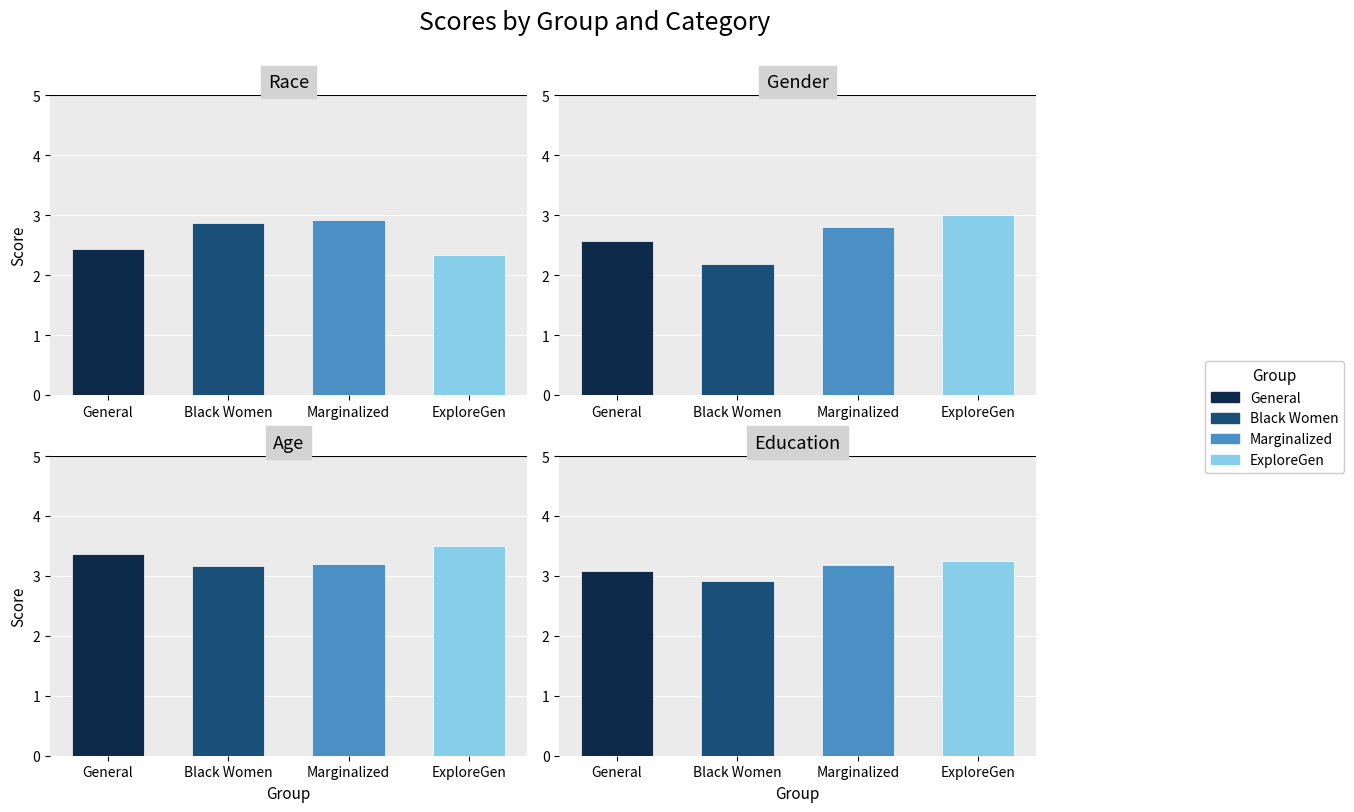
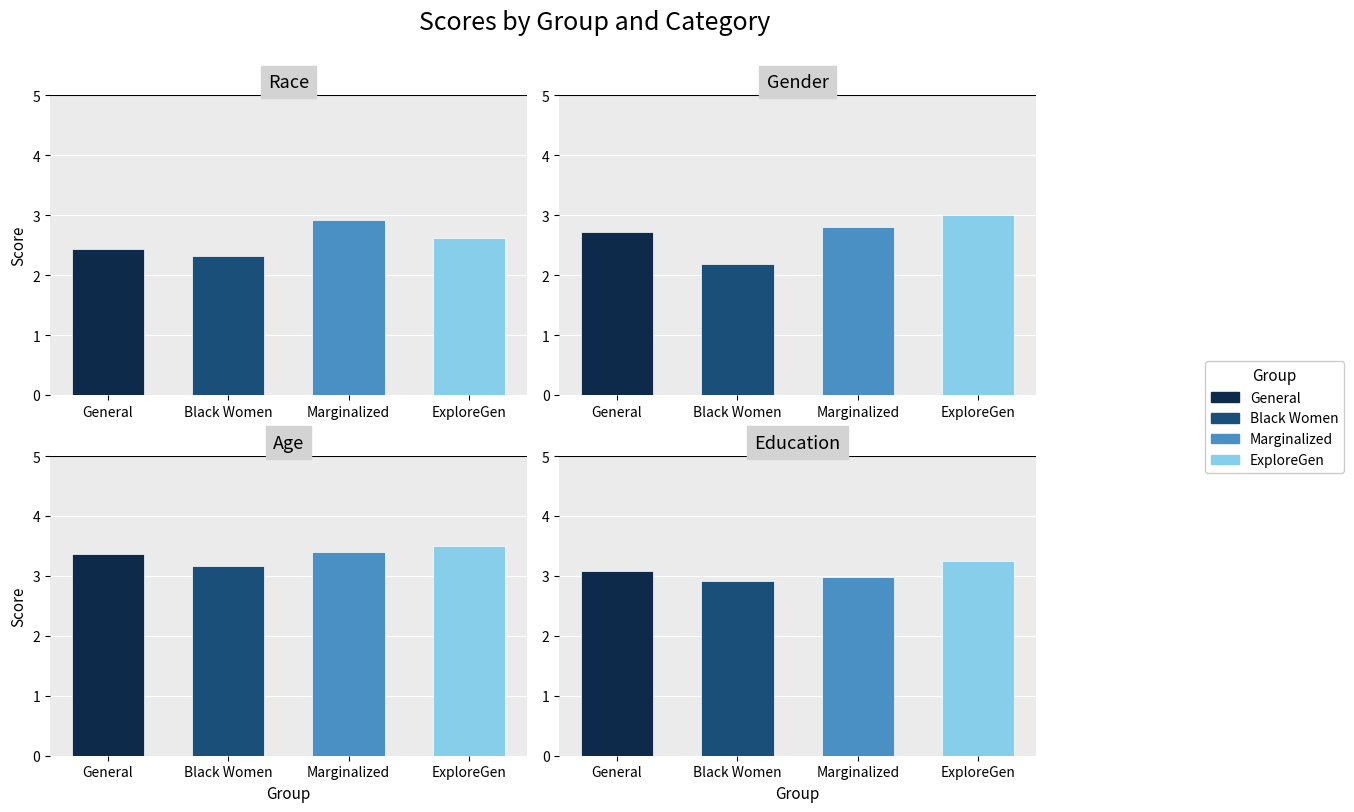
Race, Black Women: 2.9 -> 2.3
Race, ExploreGen: 2.3 -> 2.6
Gender, General: 2.6 -> 2.7
Age, Marginalized: 3.2 -> 3.4
Education, Marginalized: 3.2 -> 3.0
